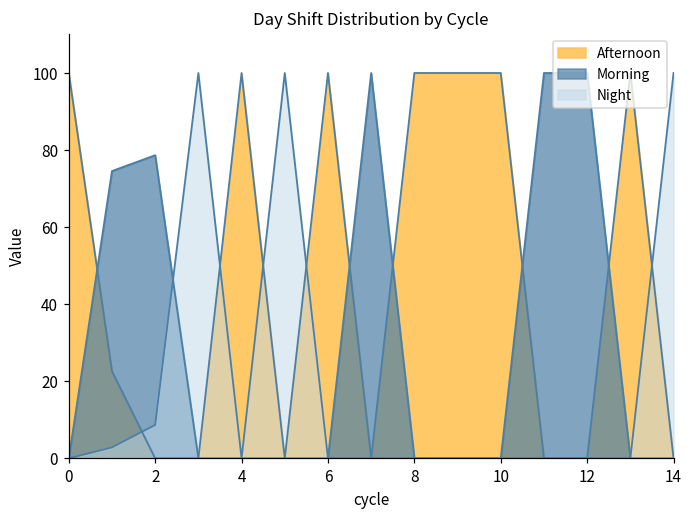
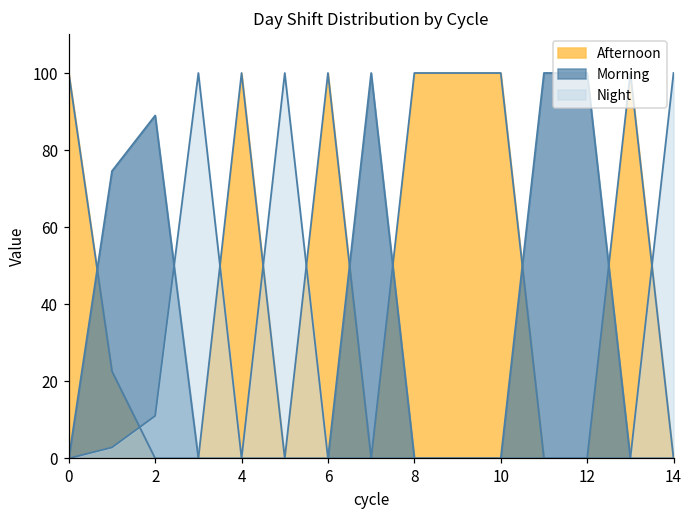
Morning, 2: 79 -> 89
Night, 2: 9 -> 11
